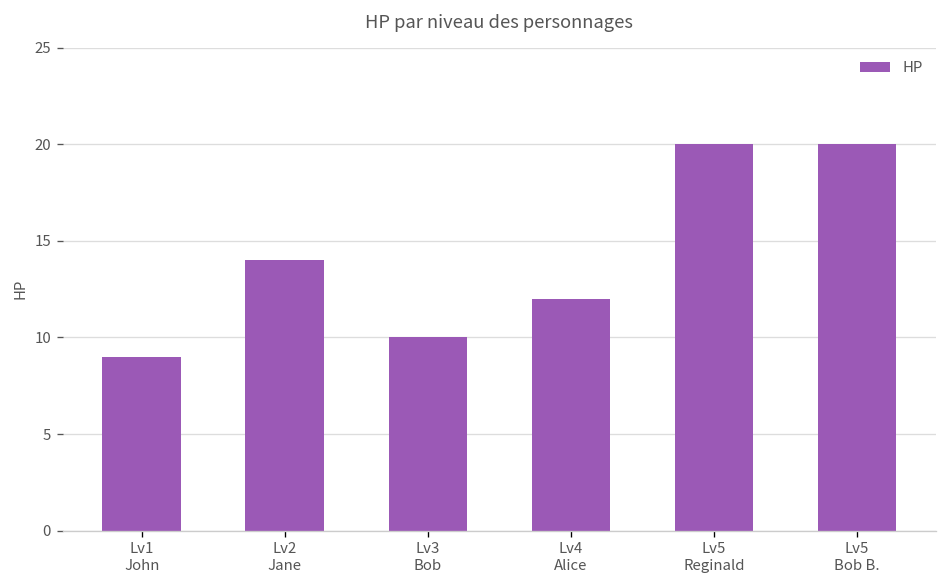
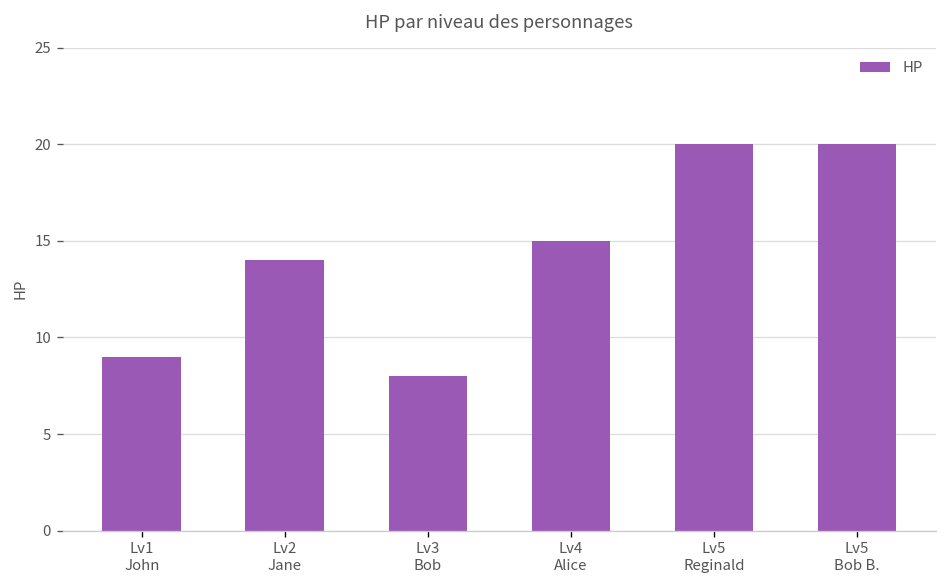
Lv3 Bob: 10 -> 8
Lv4 Alice: 12 -> 15
